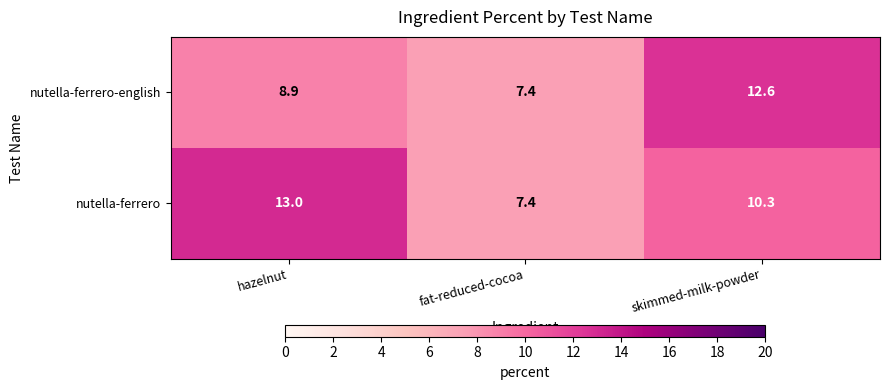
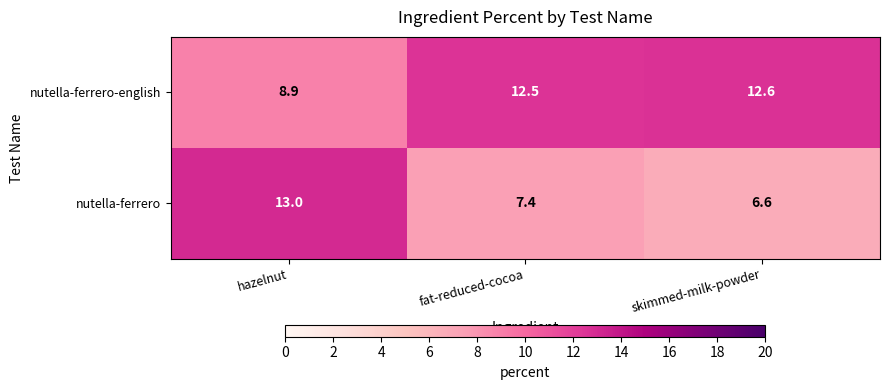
nutella-ferrero-english, fat-reduced-cocoa: 7.4 -> 12.5
nutella-ferrero, skimmed-milk-powder: 10.3 -> 6.6
